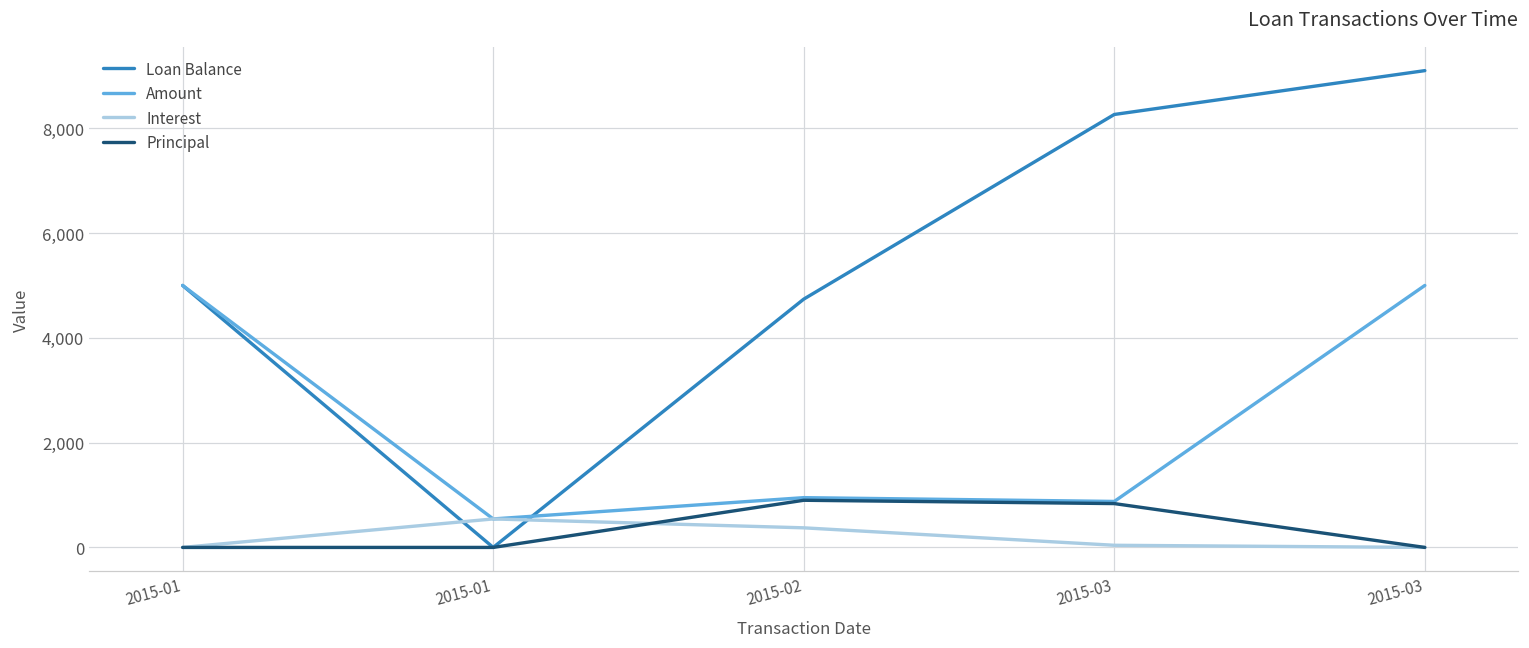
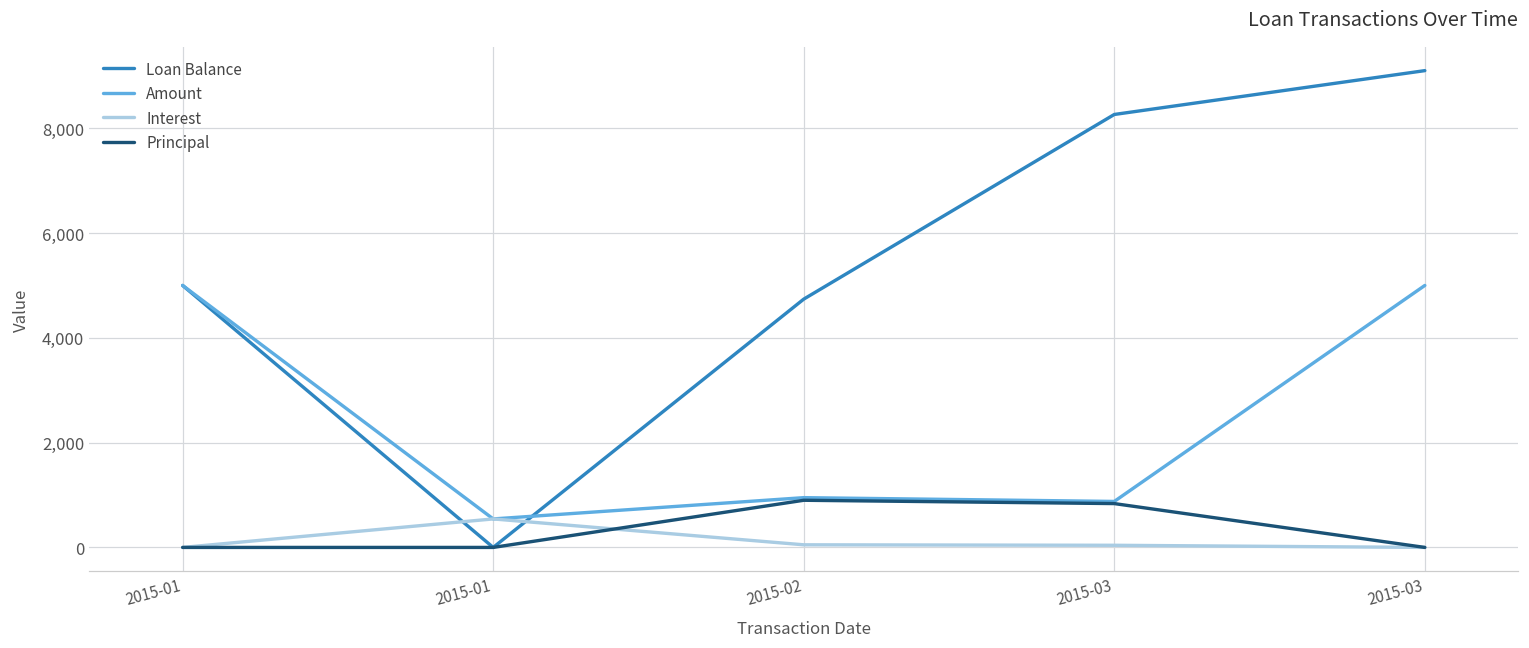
Interest, 2015-02: 400 -> 100
